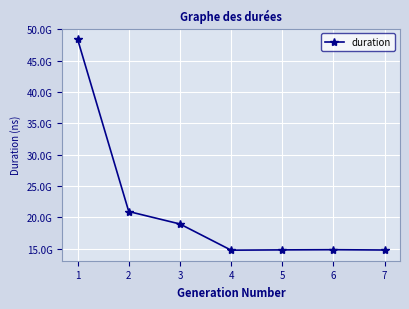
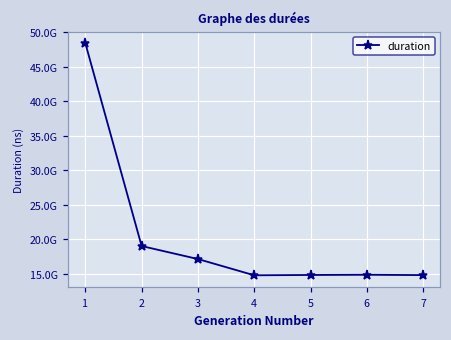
2: 21000000000 -> 19000000000
3: 19000000000 -> 17000000000
